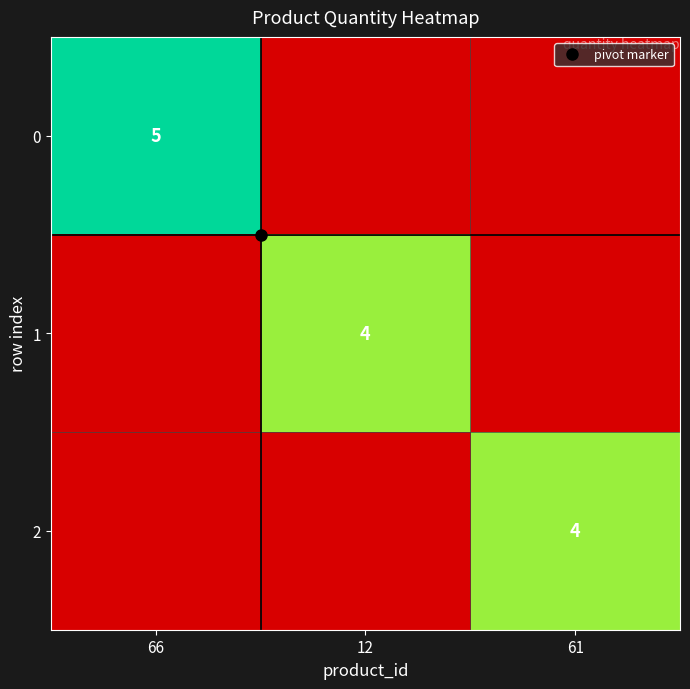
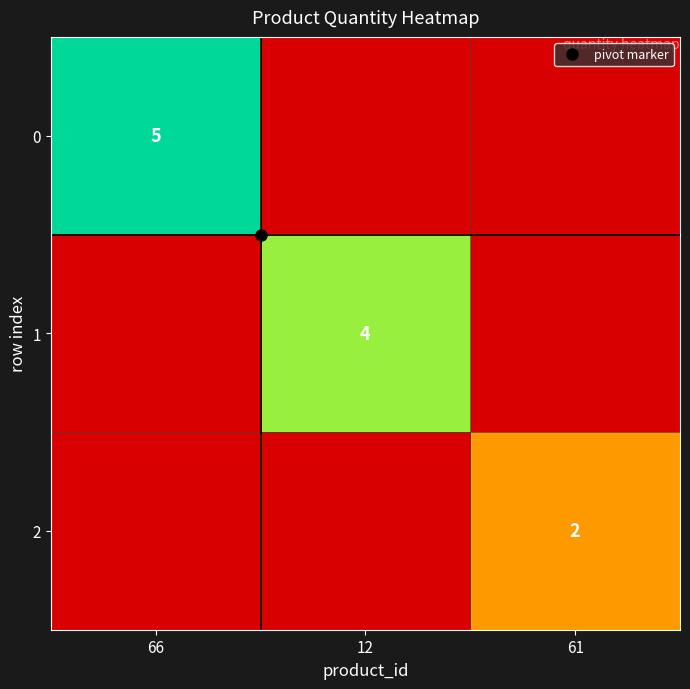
2, 61: 4 -> 2
